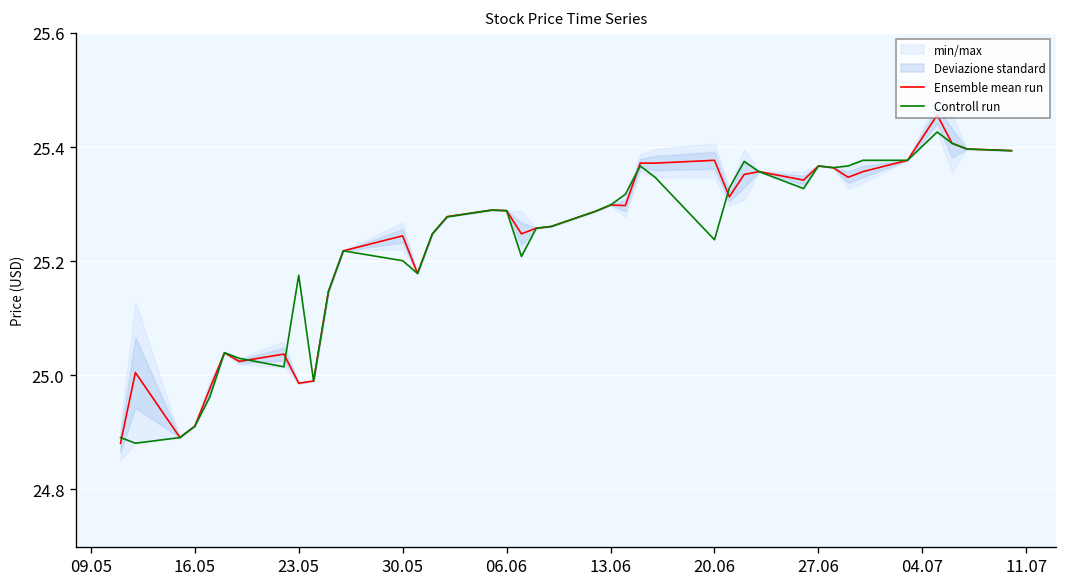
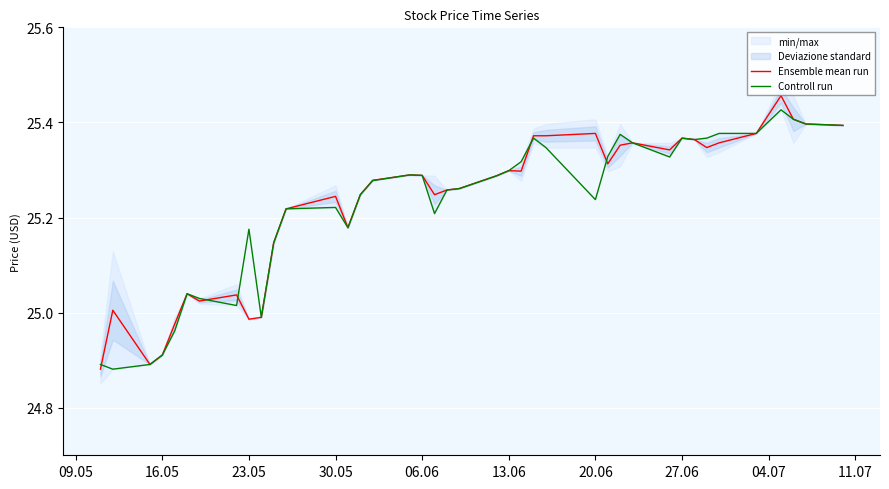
Controll run, 30.05: 25.20 -> 25.22
